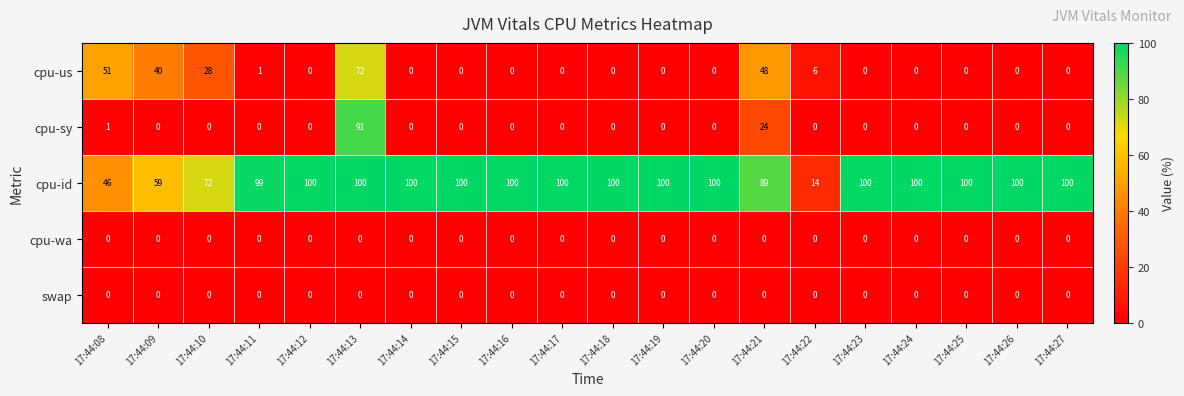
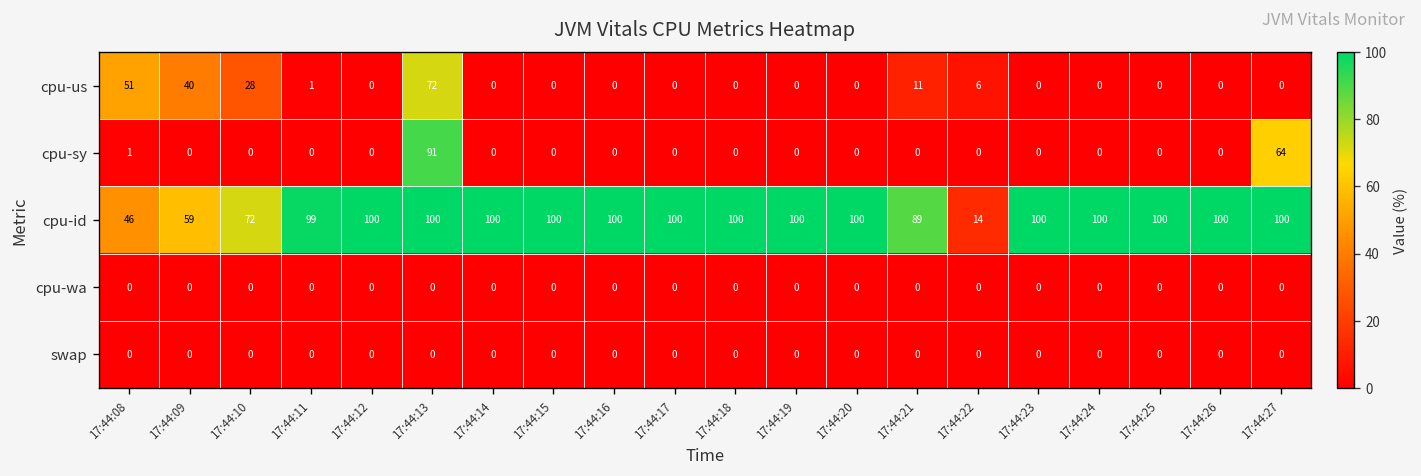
cpu-us, 17:44:21: 48 -> 11
cpu-sy, 17:44:21: 24 -> 0
cpu-sy, 17:44:27: 0 -> 64
